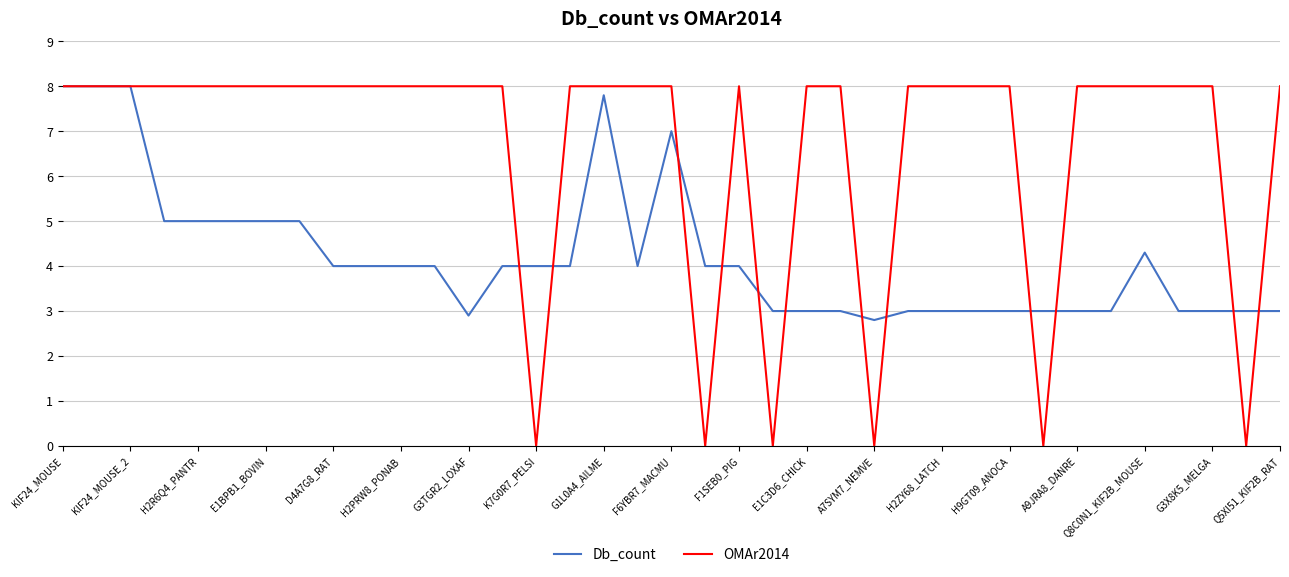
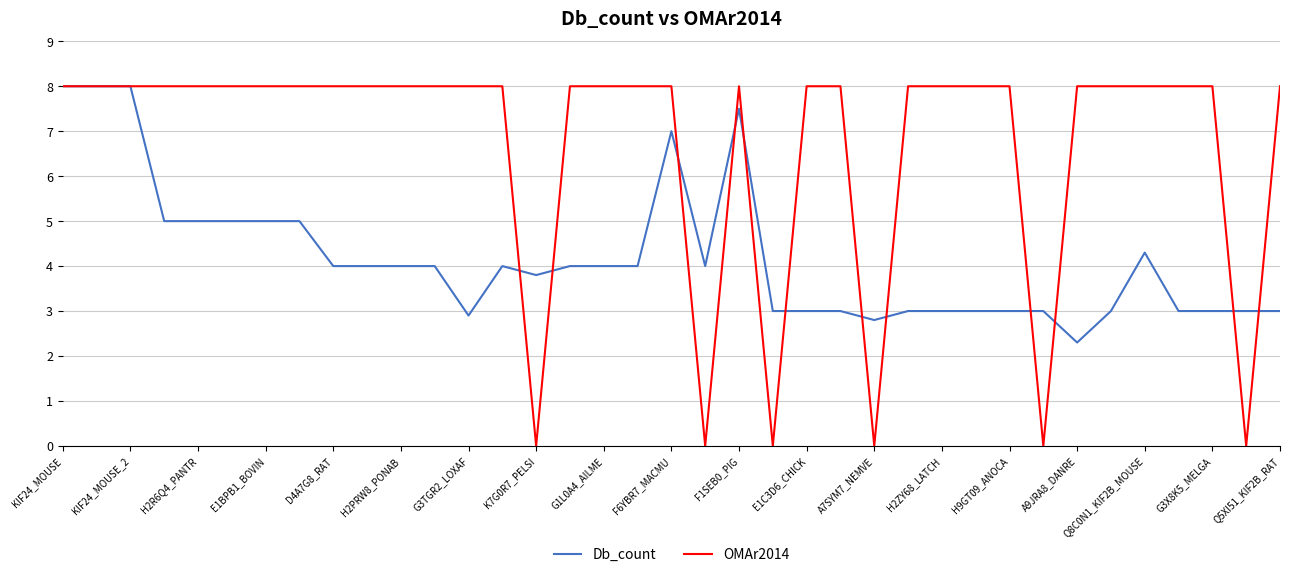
Db_count, K7G0R7_PELSI: 4.0 -> 3.8
Db_count, G1L0A4_AILME: 7.8 -> 4.0
Db_count, F1SEB0_PIG: 4.0 -> 7.5
Db_count, A9JRA8_DANRE: 3.0 -> 2.3
